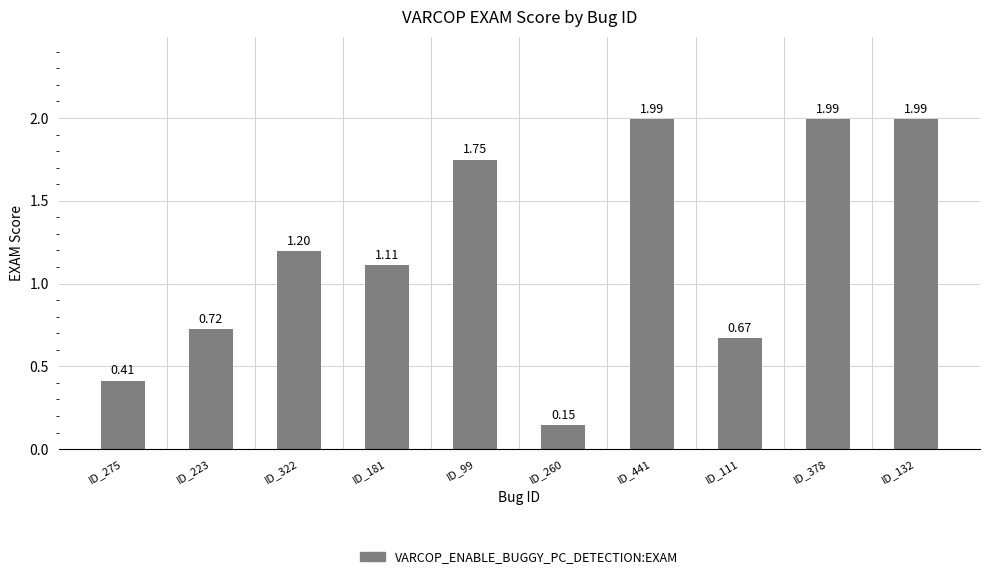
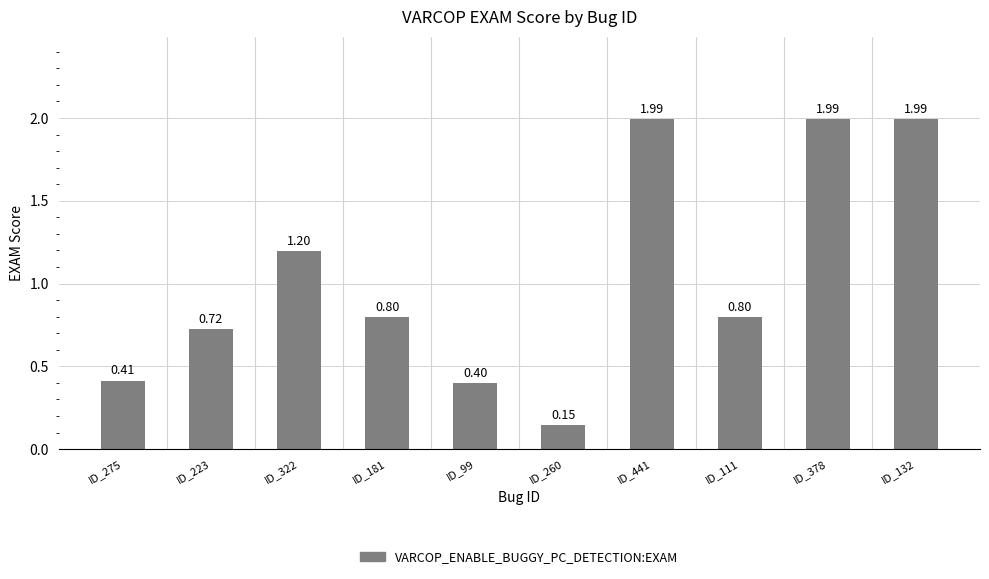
ID_181: 1.11 -> 0.80
ID_99: 1.75 -> 0.40
ID_111: 0.67 -> 0.80
